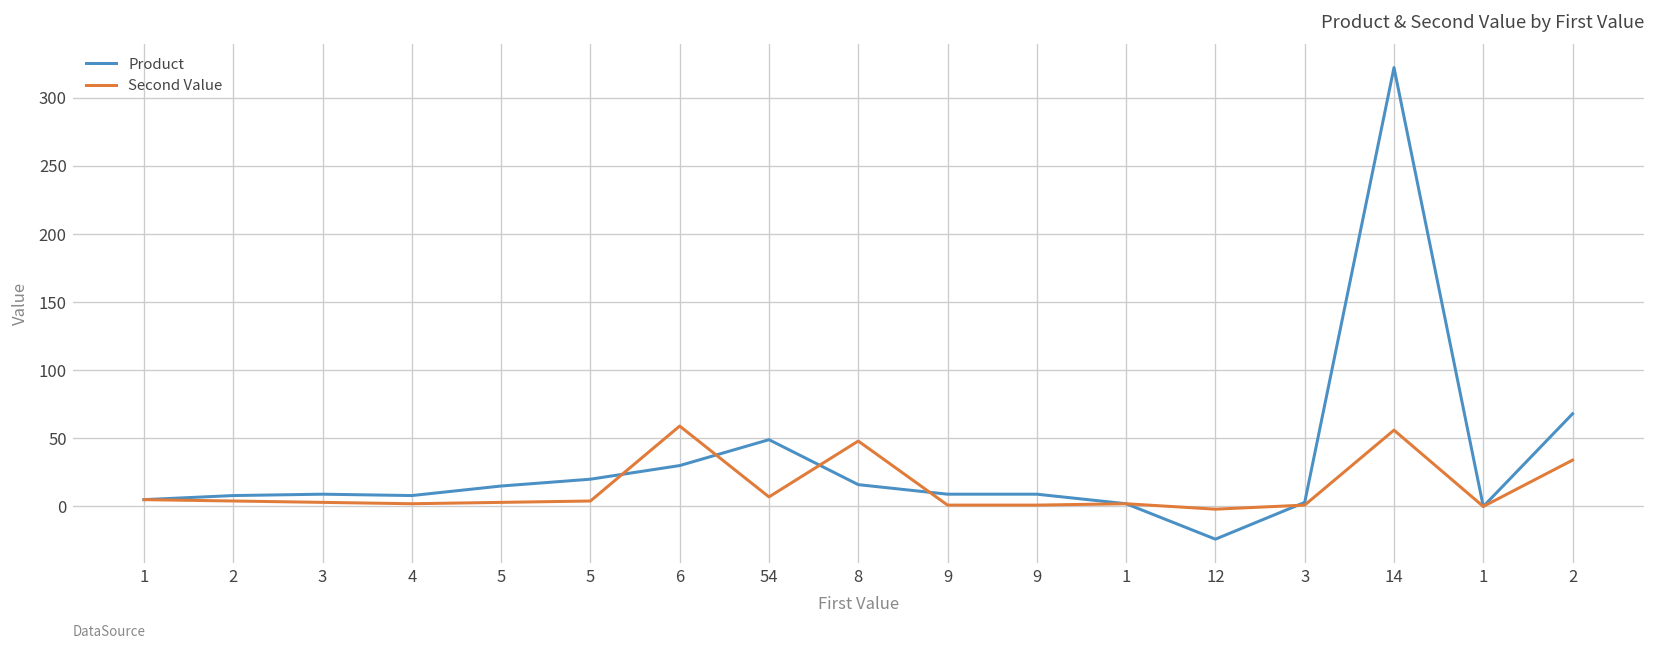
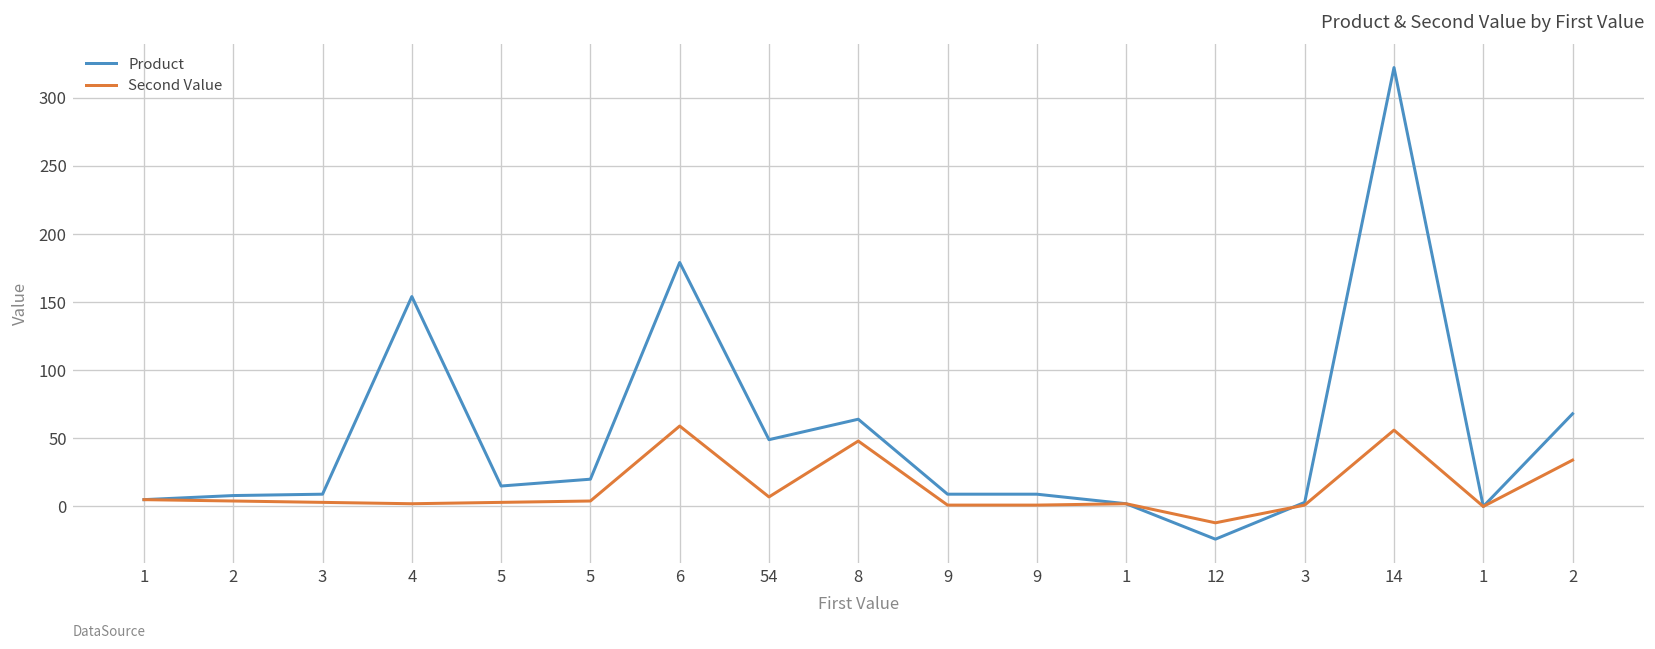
Product, 4: 8 -> 154
Product, 6: 30 -> 179
Product, 8: 16 -> 64
Second Value, 12: -2 -> -12
